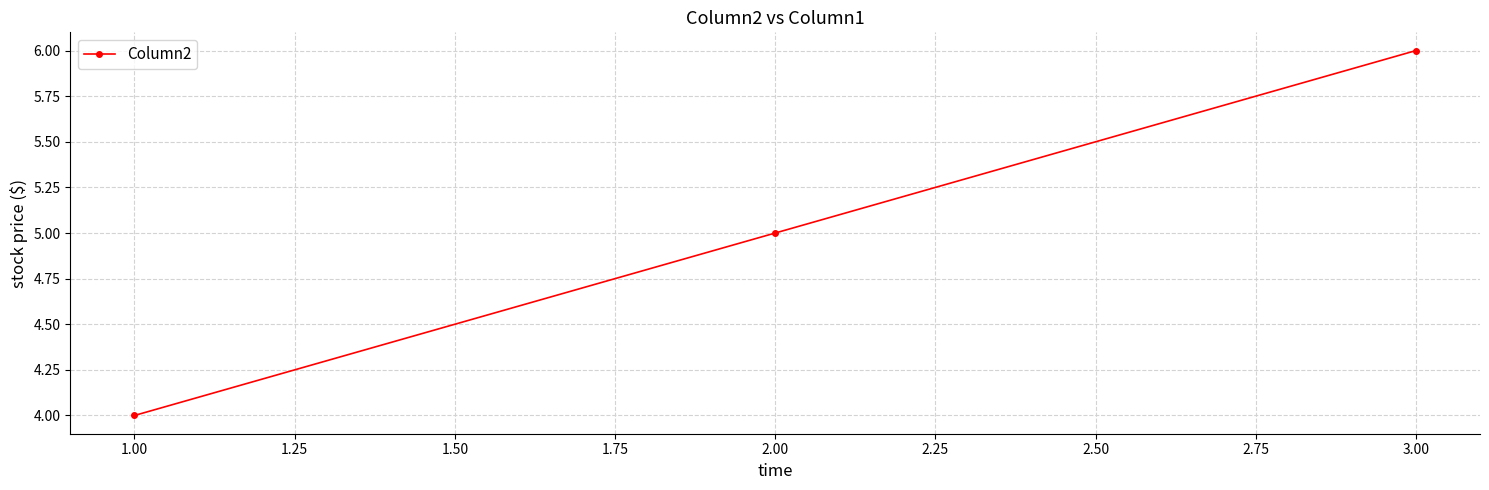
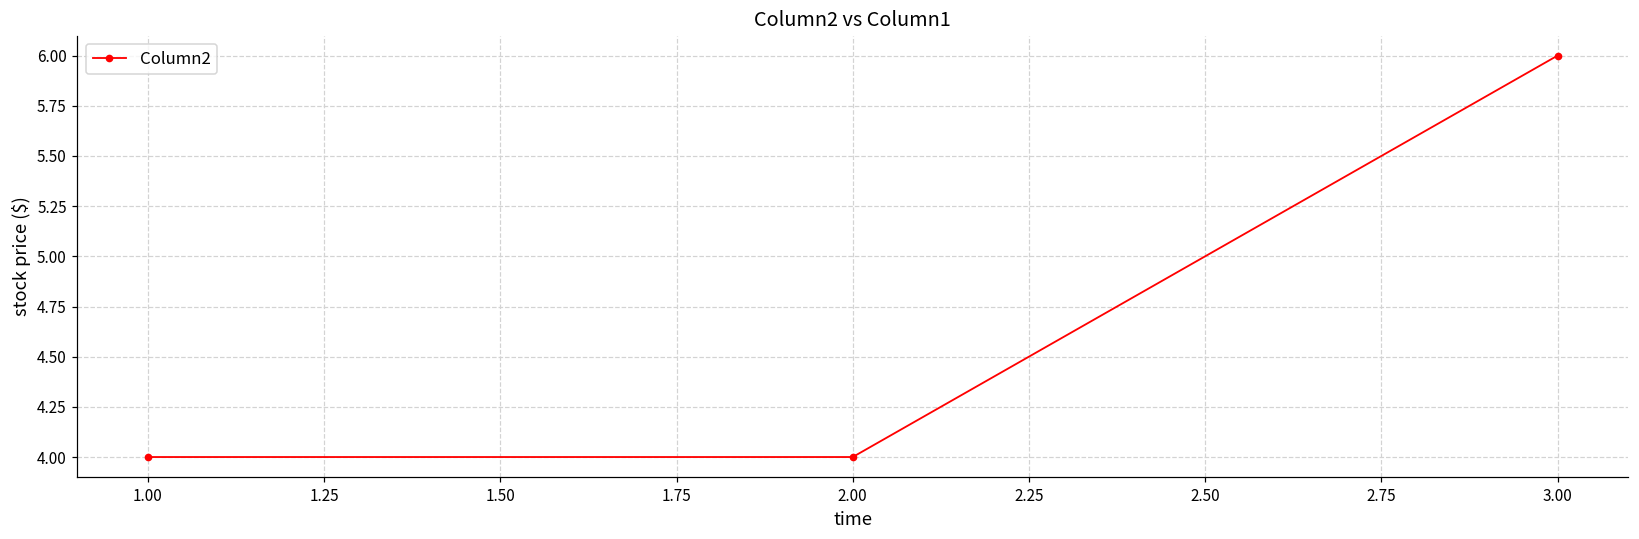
2.00: 5 -> 4
